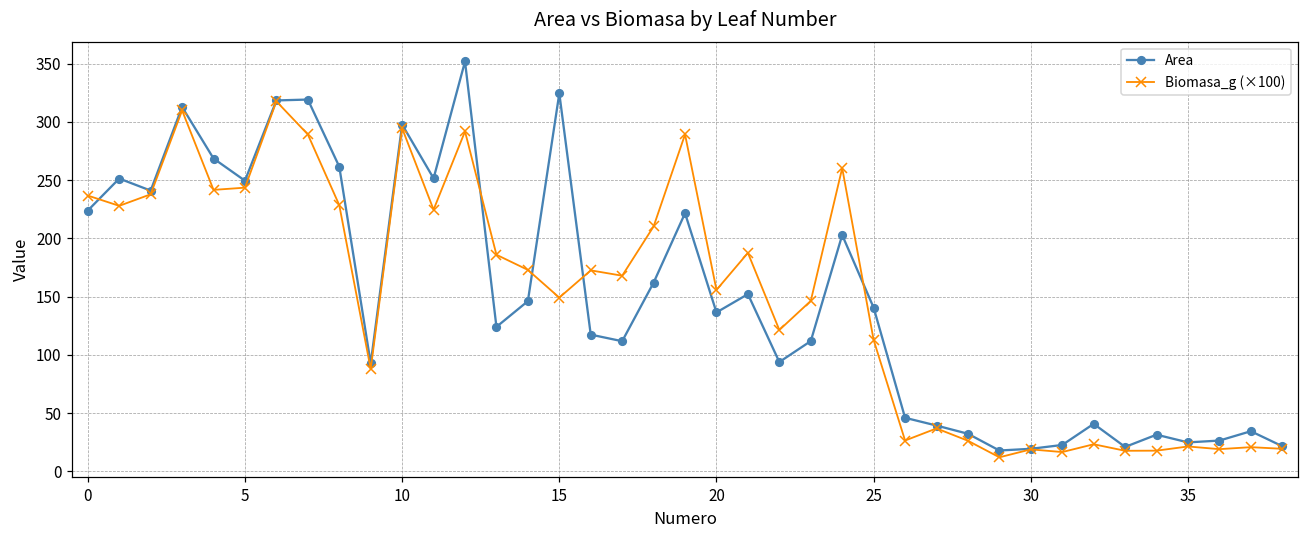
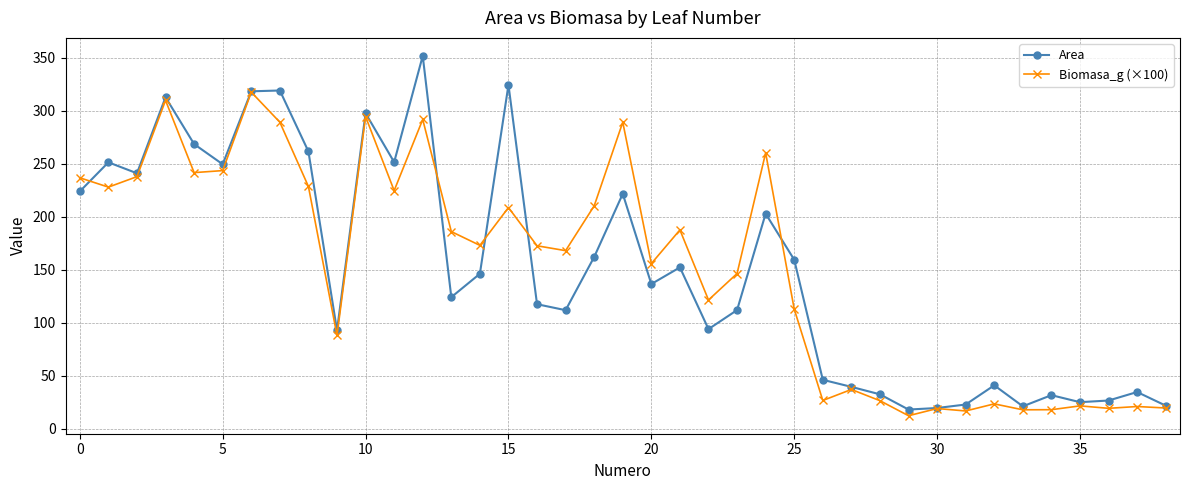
Biomasa_g (×100), 15: 149 -> 209
Area, 25: 141 -> 159
